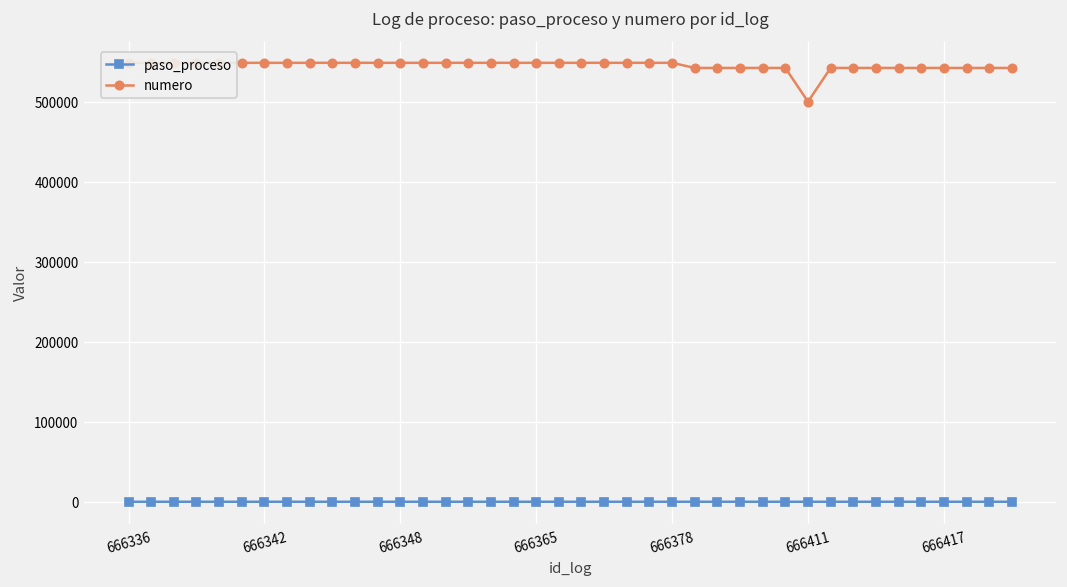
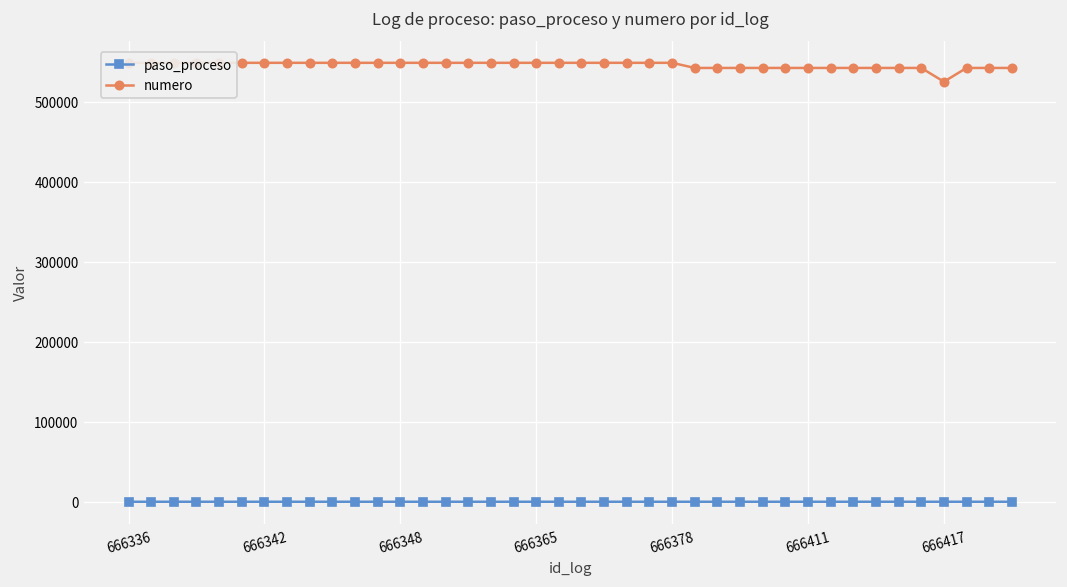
numero, 666411: 500000 -> 540000
numero, 666417: 540000 -> 520000
